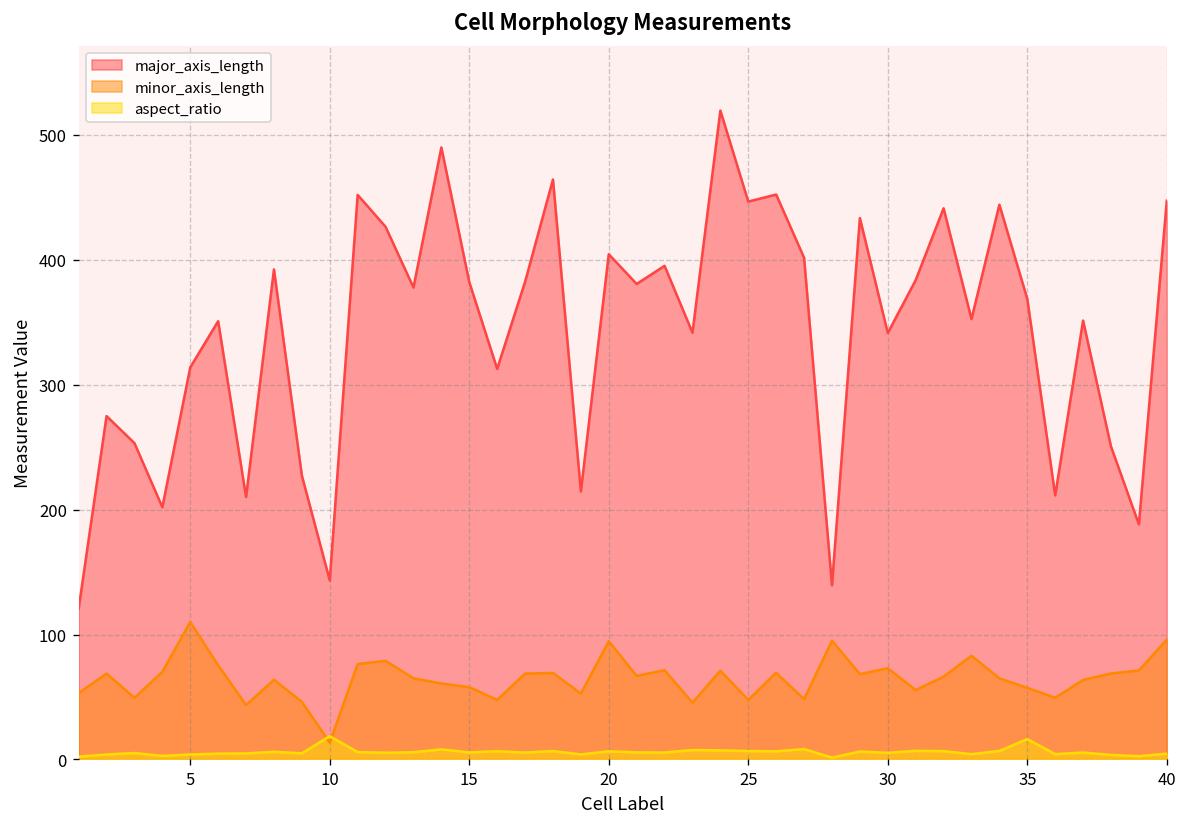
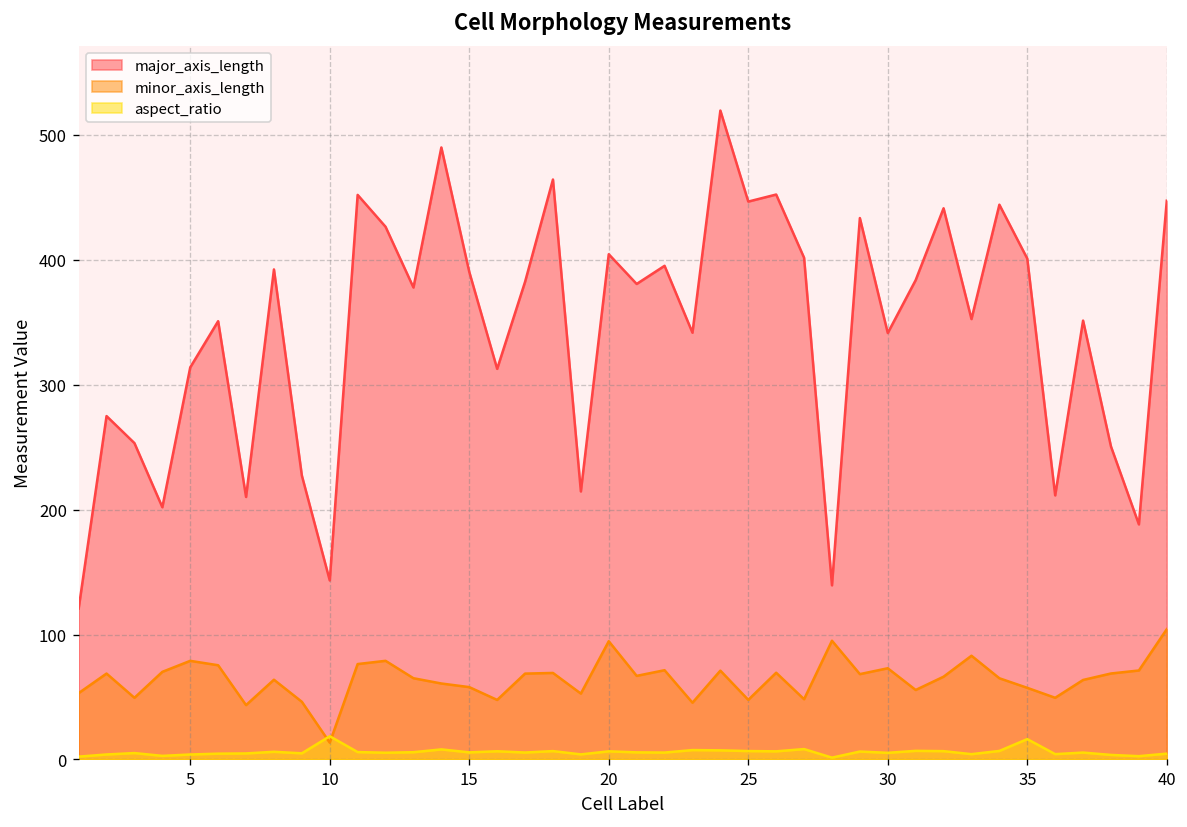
minor_axis_length, 5: 110 -> 79
major_axis_length, 15: 382 -> 390
major_axis_length, 35: 369 -> 401
minor_axis_length, 40: 96 -> 104
